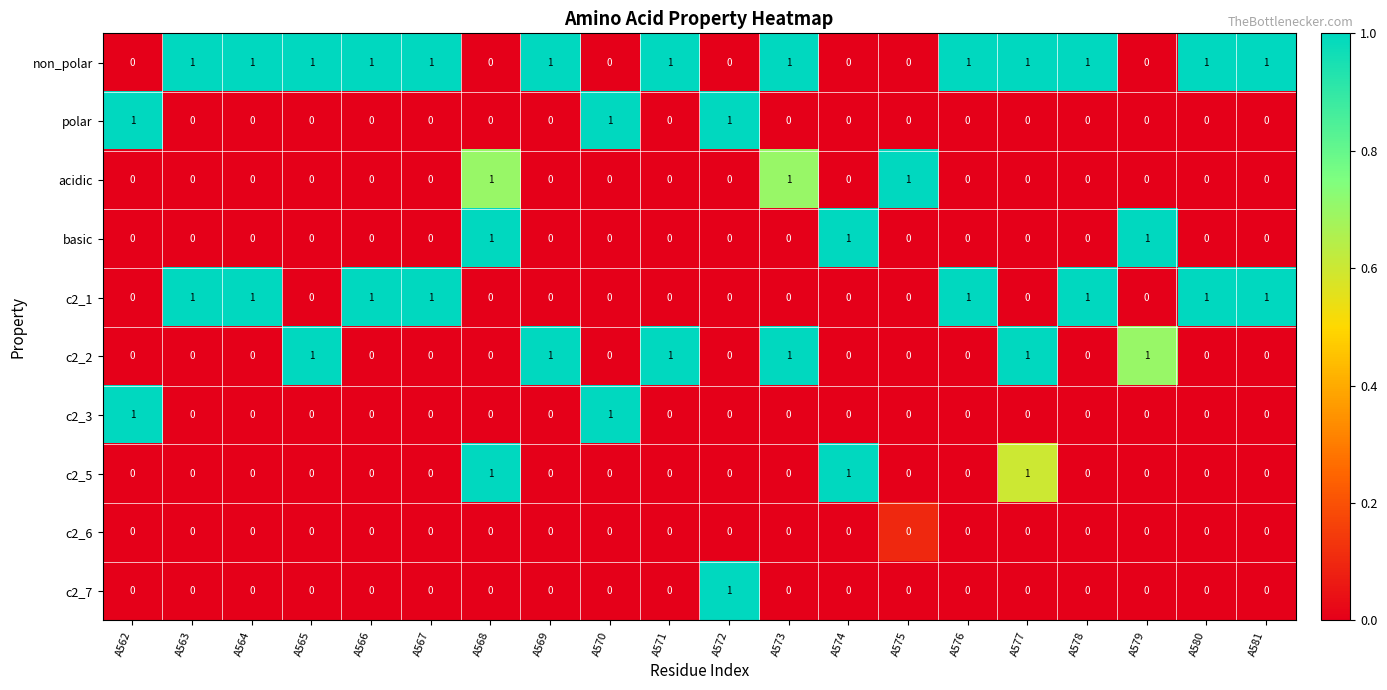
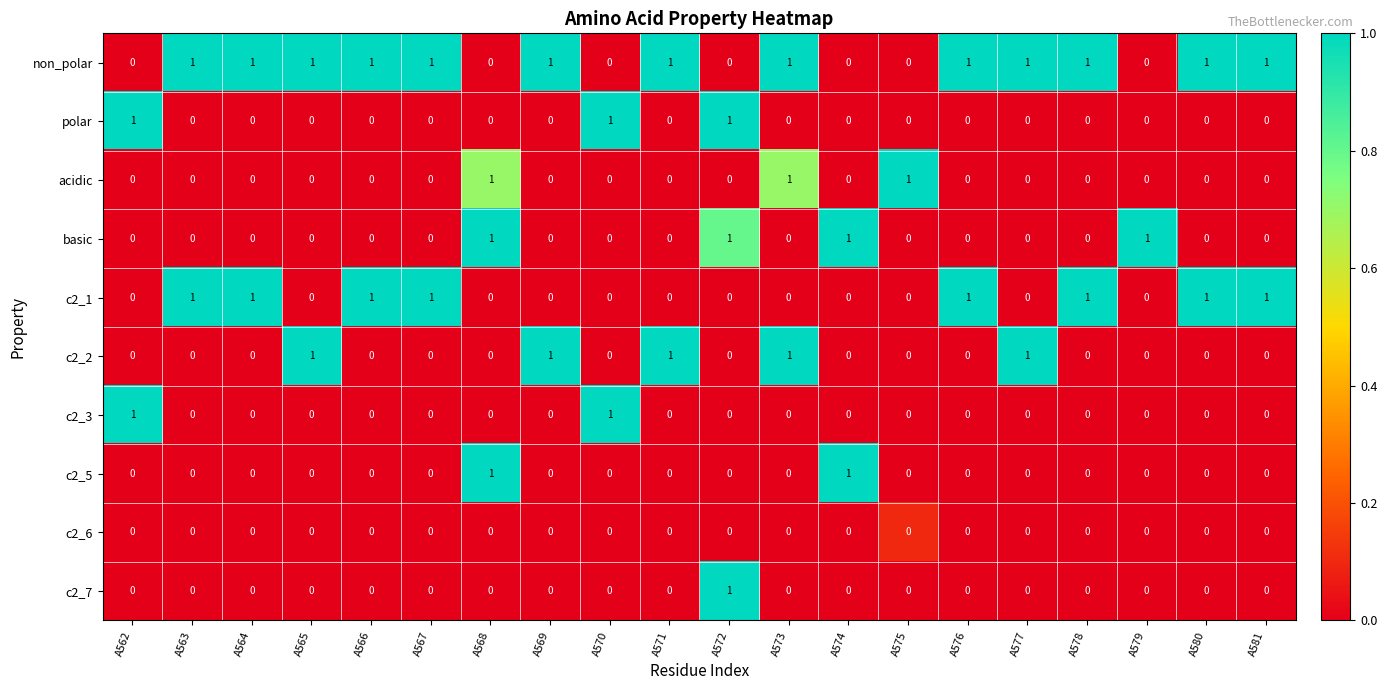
basic, A572: 0 -> 1
c2_2, A579: 1 -> 0
c2_5, A577: 1 -> 0
